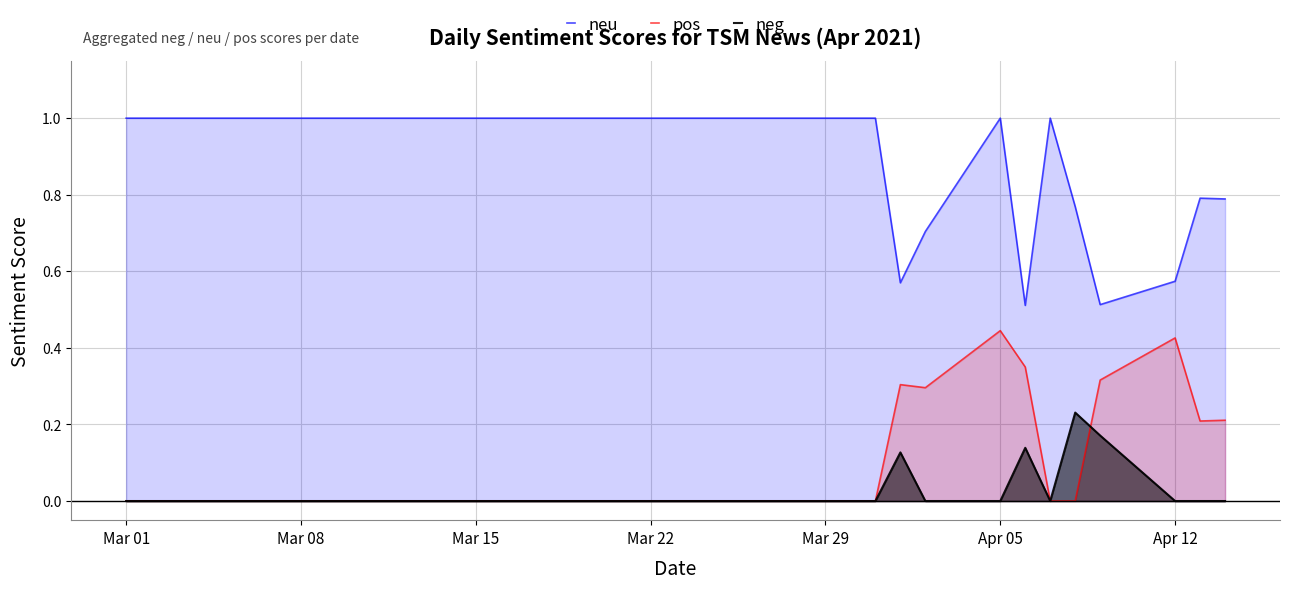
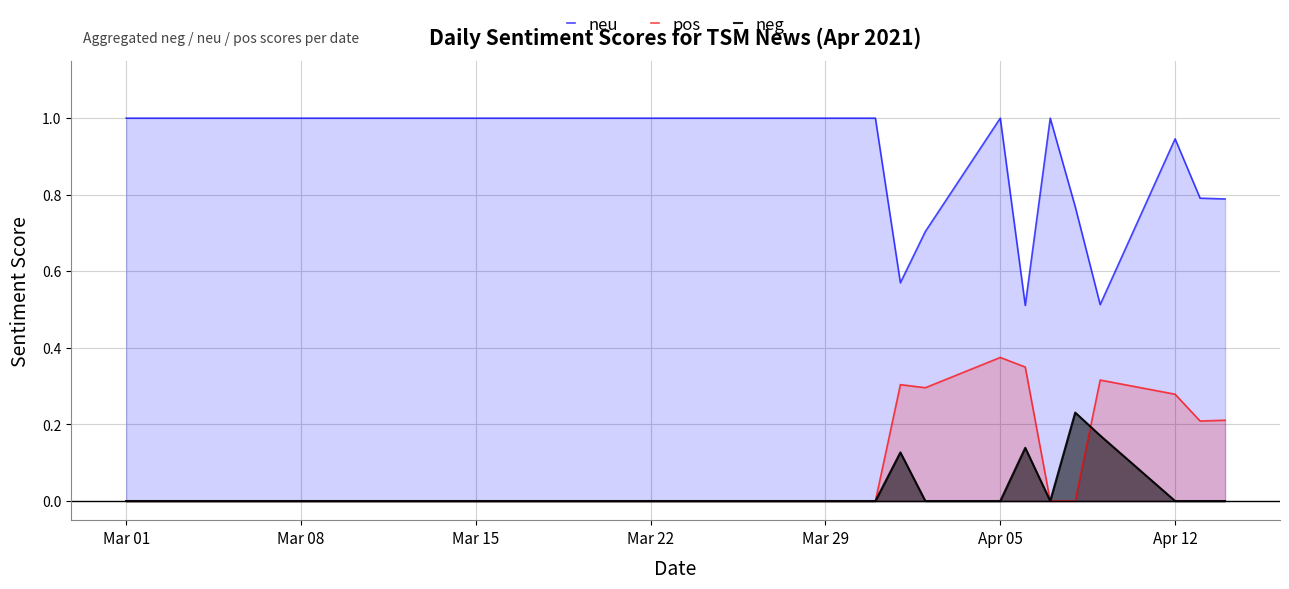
pos, Apr 05: 0.45 -> 0.38
neu, Apr 12: 0.57 -> 0.95
pos, Apr 12: 0.43 -> 0.28
